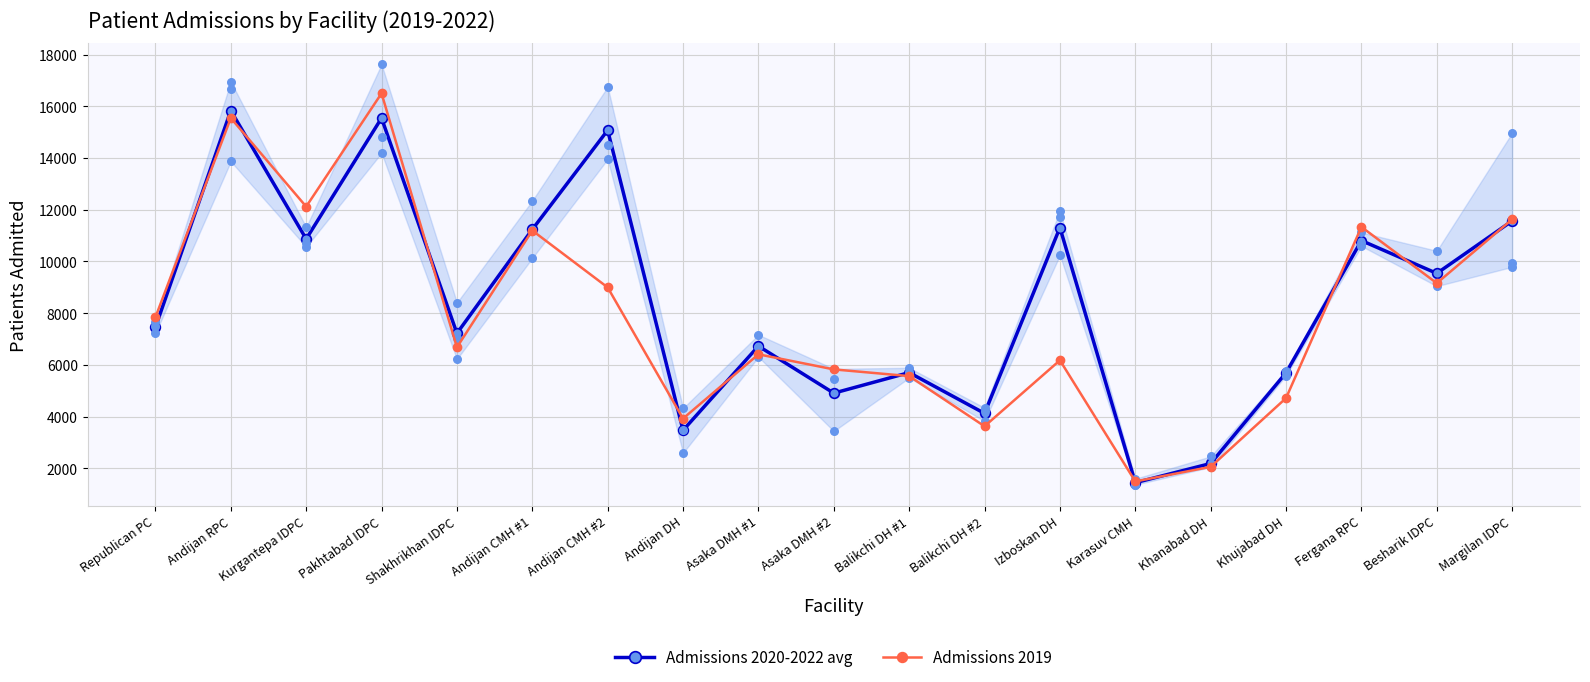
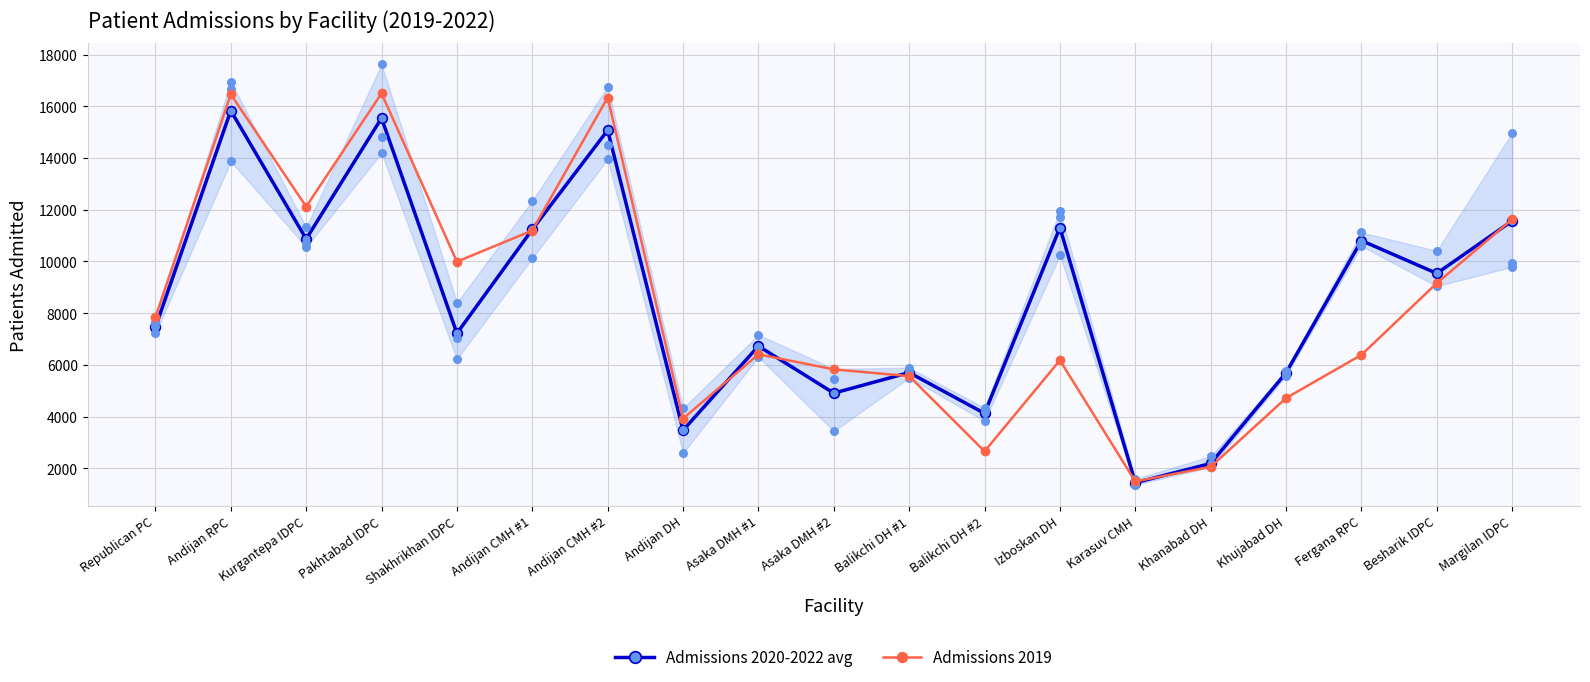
Admissions 2019, Andijan RPC: 15500 -> 16500
Admissions 2019, Shakhrikhan IDPC: 6700 -> 10000
Admissions 2019, Andijan CMH #2: 9000 -> 16300
Admissions 2019, Balikchi DH #2: 3600 -> 2700
Admissions 2019, Fergana RPC: 11300 -> 6400
